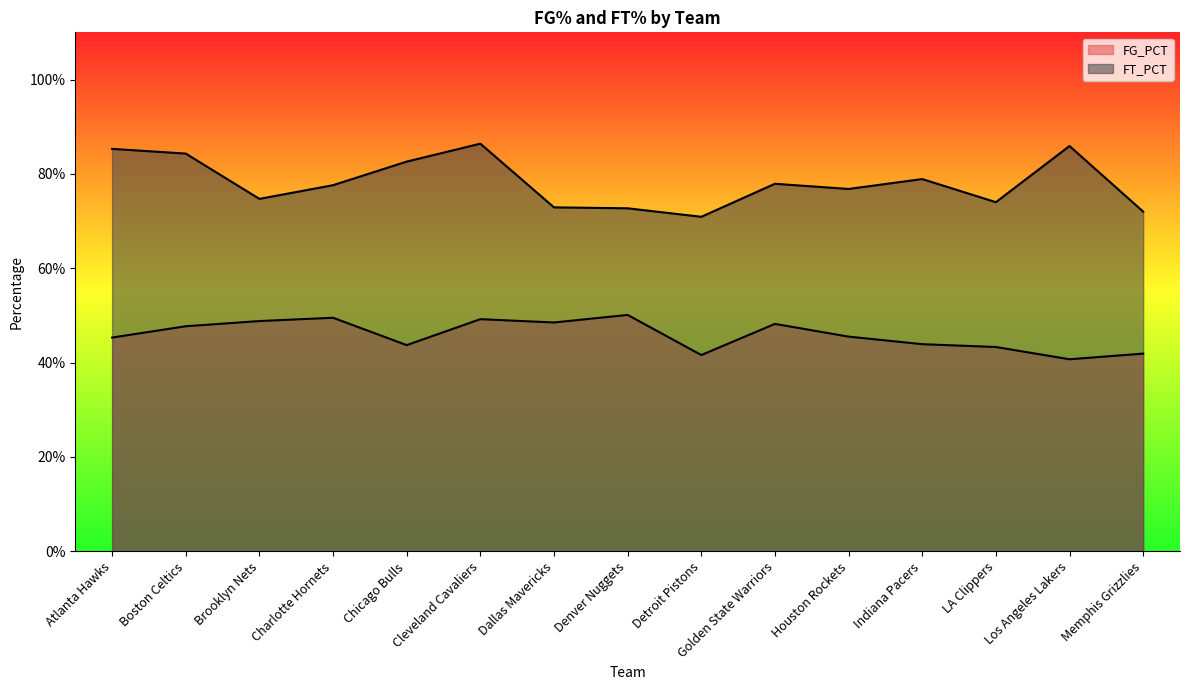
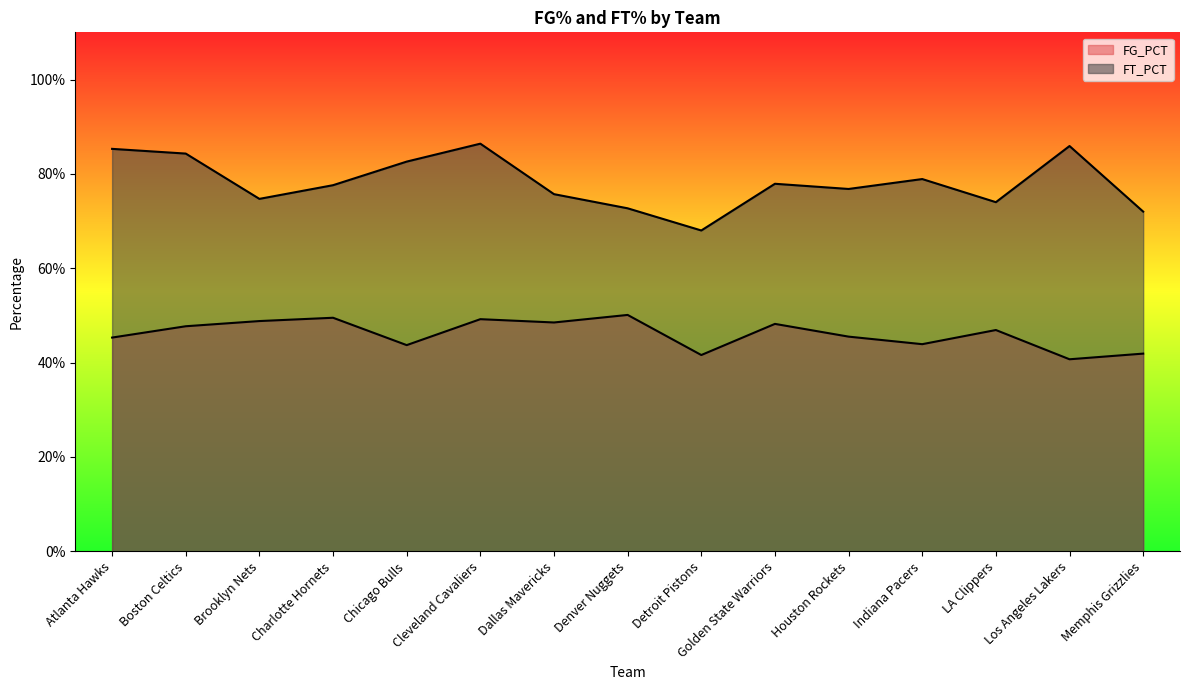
FT_PCT, Dallas Mavericks: 73% -> 76%
FT_PCT, Detroit Pistons: 71% -> 68%
FG_PCT, LA Clippers: 43% -> 47%
